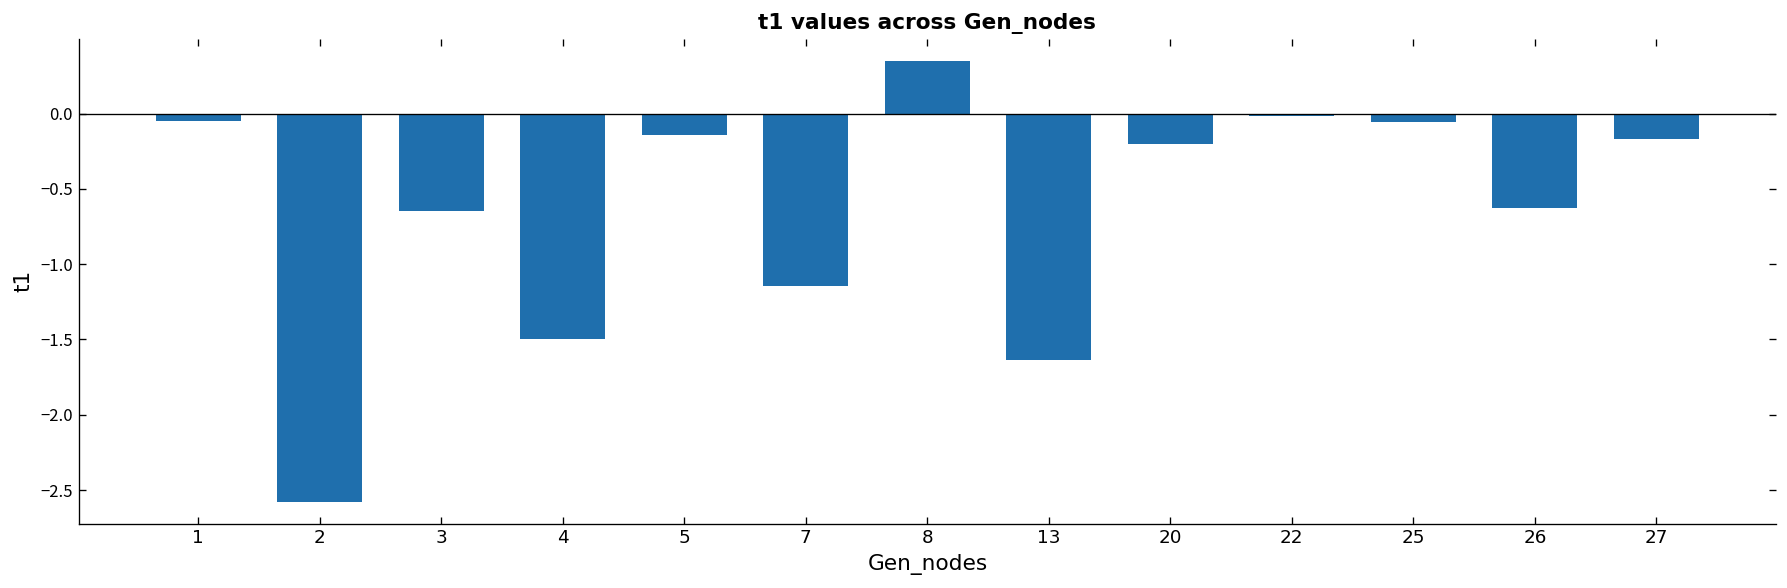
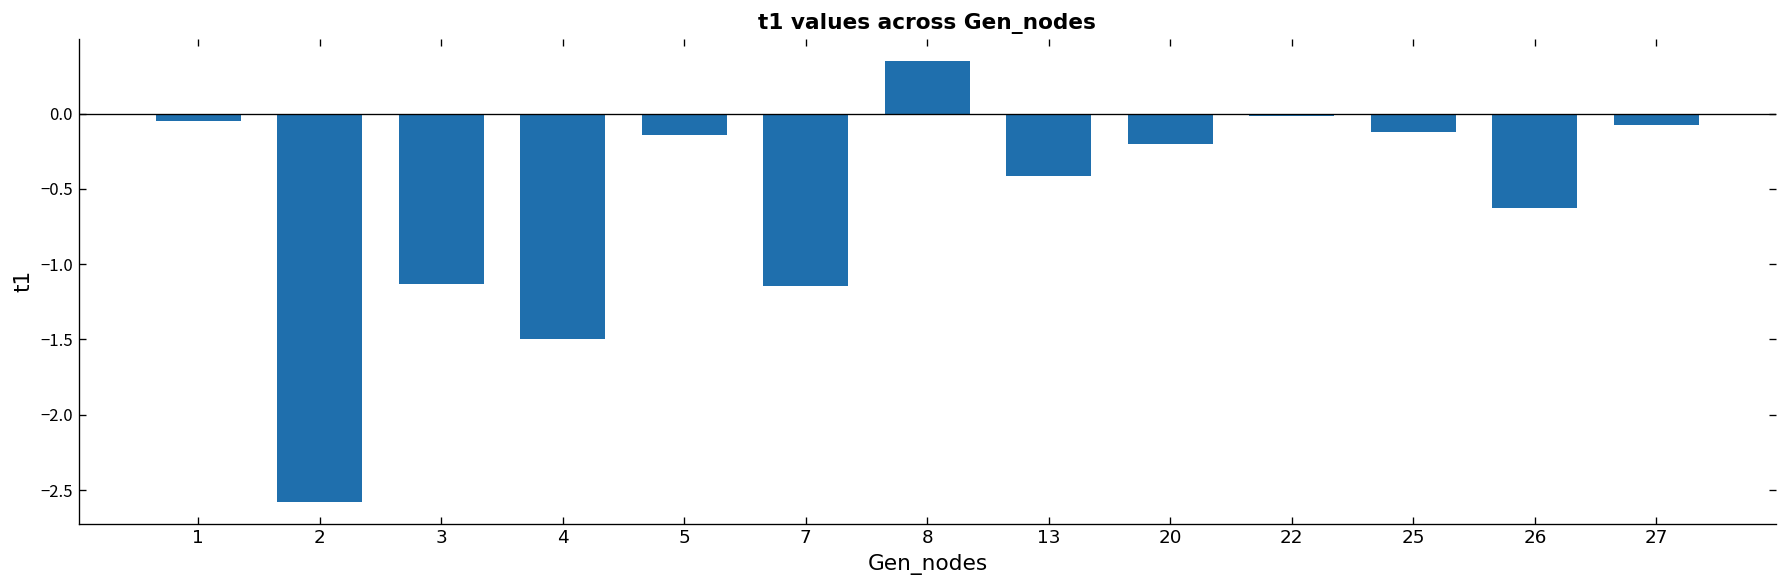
3: -0.65 -> -1.13
13: -1.64 -> -0.41
25: -0.05 -> -0.12
27: -0.17 -> -0.08
